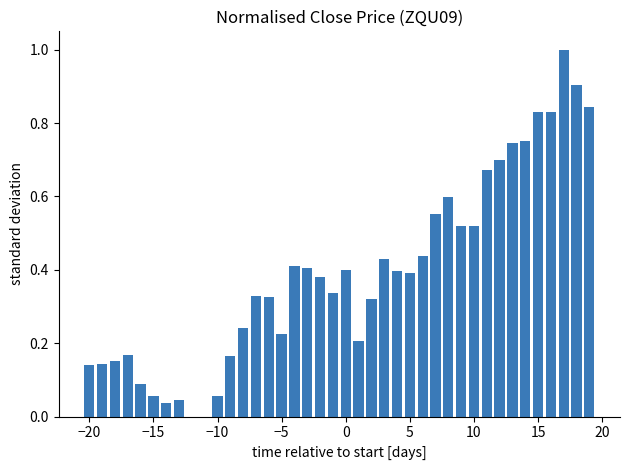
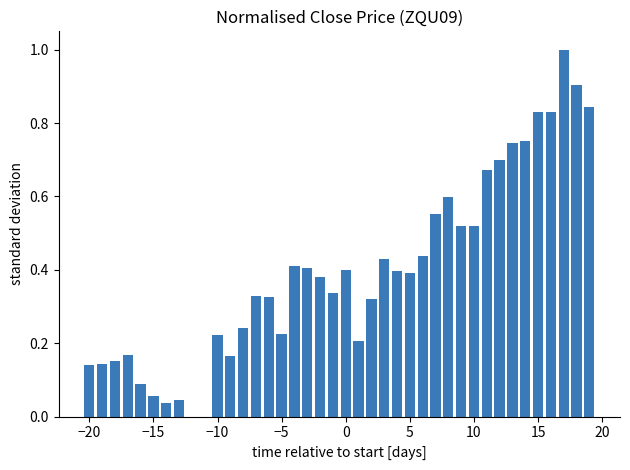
−10: 0.05 -> 0.22
